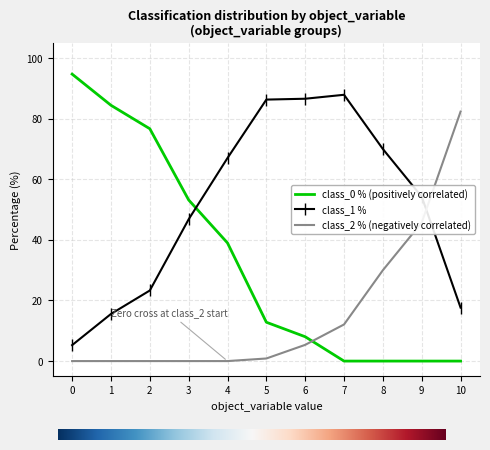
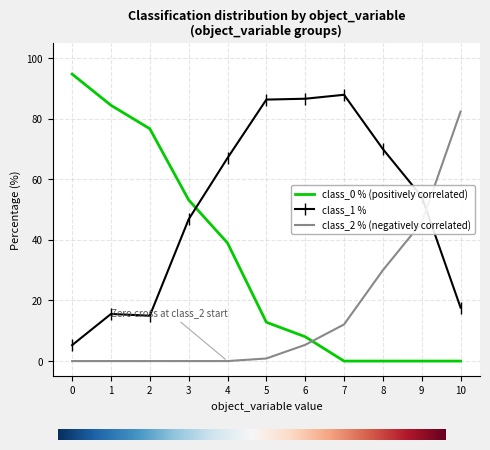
class_1 %, 2: 23 -> 15
